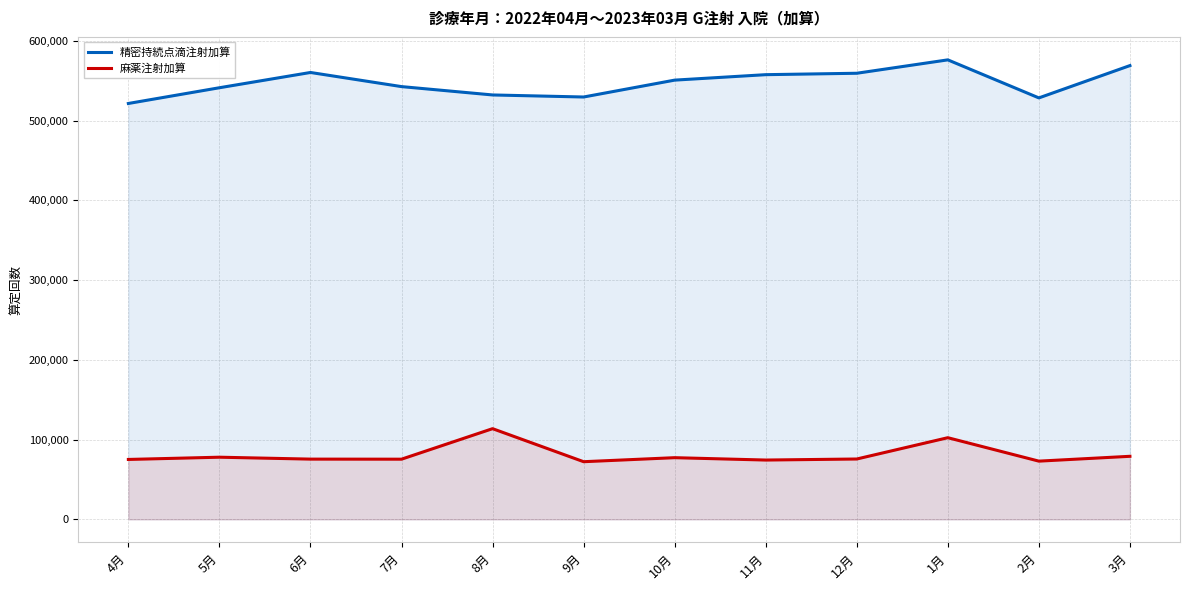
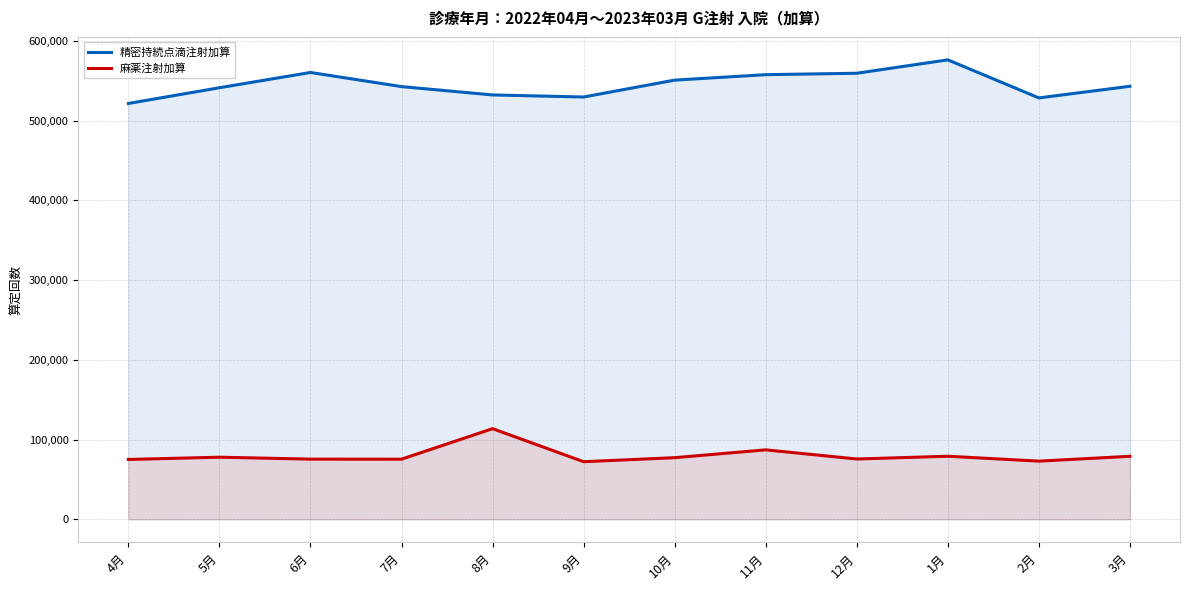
麻薬注射加算, 11月: 70,000 -> 90,000
麻薬注射加算, 1月: 100,000 -> 80,000
精密持続点滴注射加算, 3月: 570,000 -> 540,000
